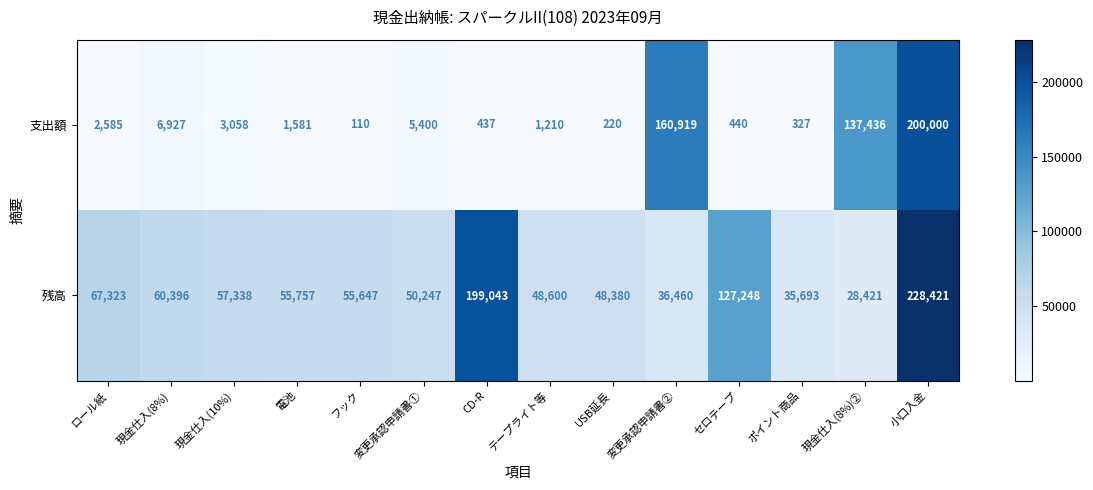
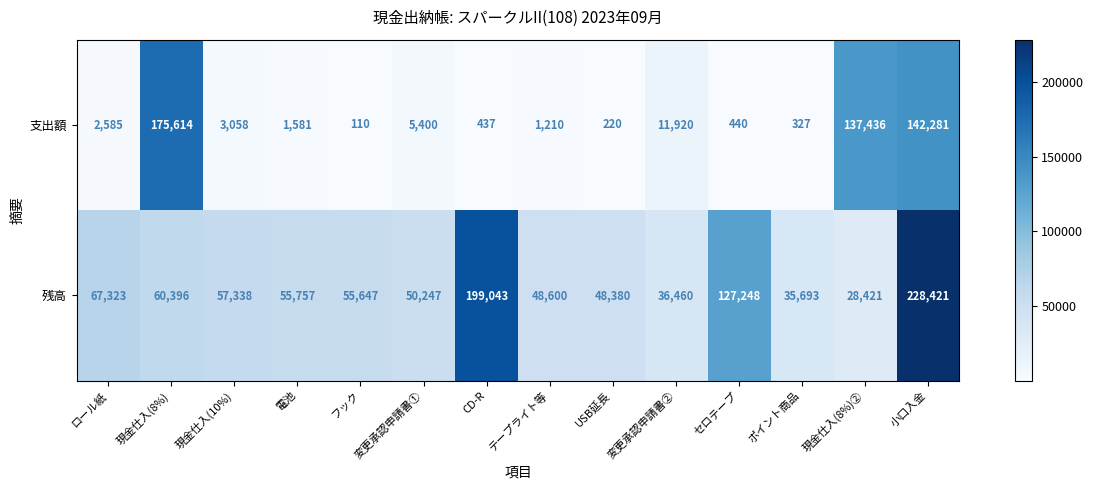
支出額, 現金仕入(8%): 6,927 -> 175,614
支出額, 変更承認申請書②: 160,919 -> 11,920
支出額, 小口入金: 200,000 -> 142,281
